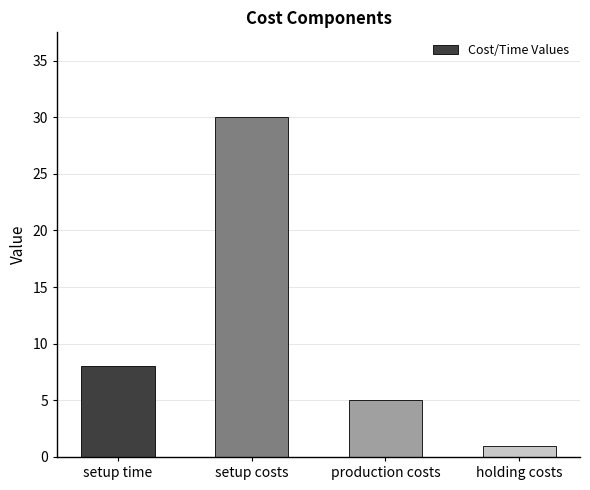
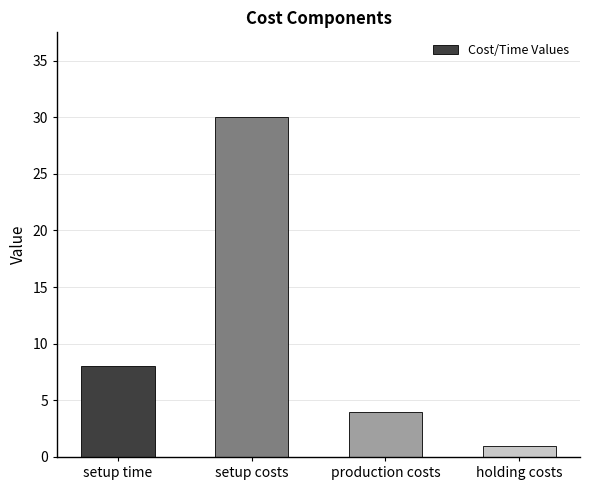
production costs: 5 -> 4
